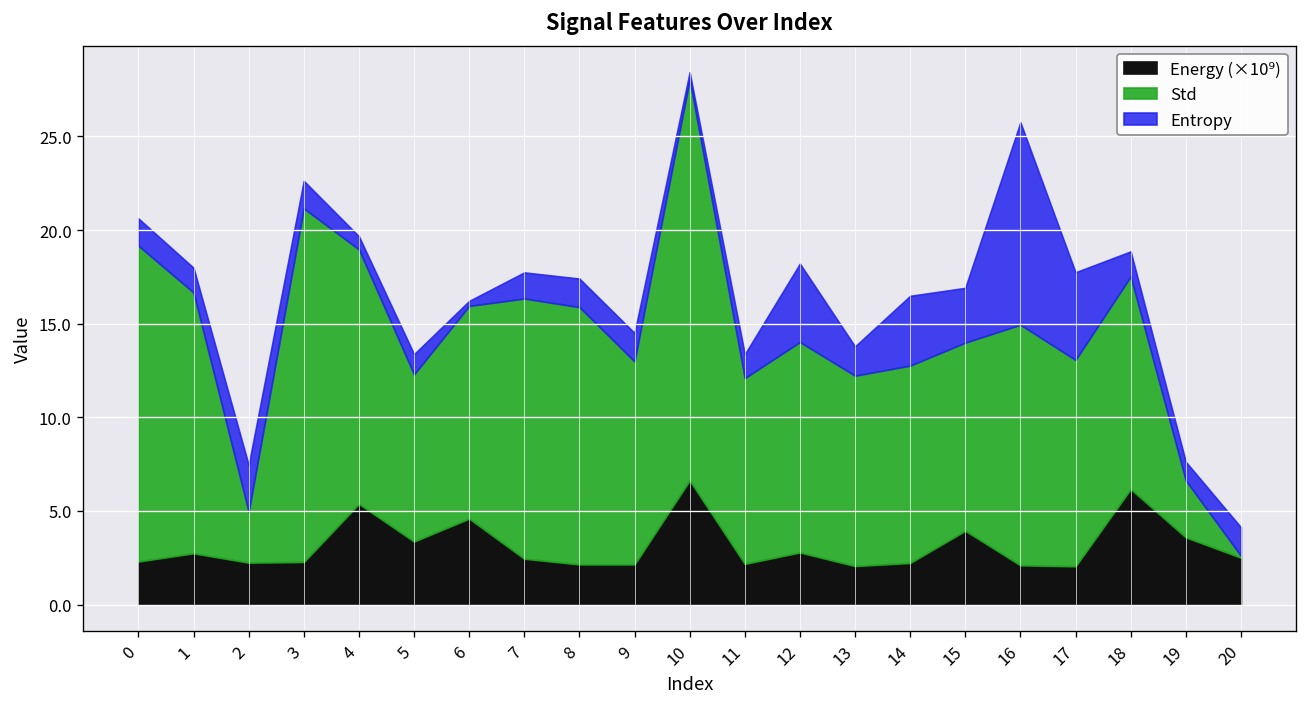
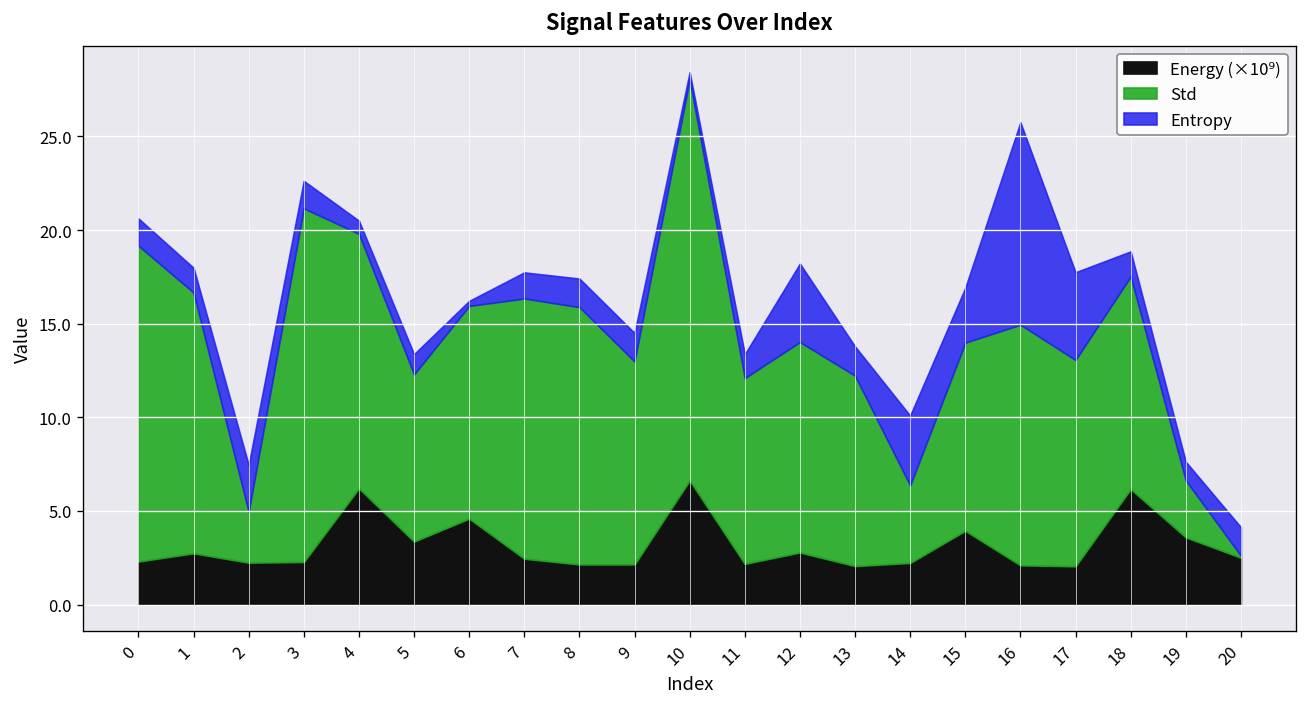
Energy (×10⁹), 4: 5.4 -> 6.2
Std, 14: 10.5 -> 4.1
